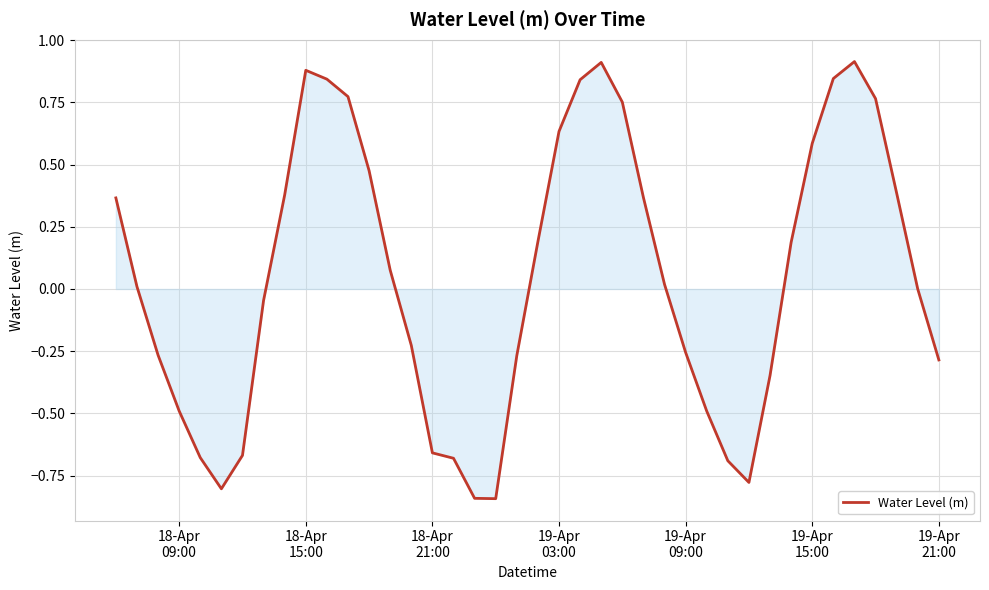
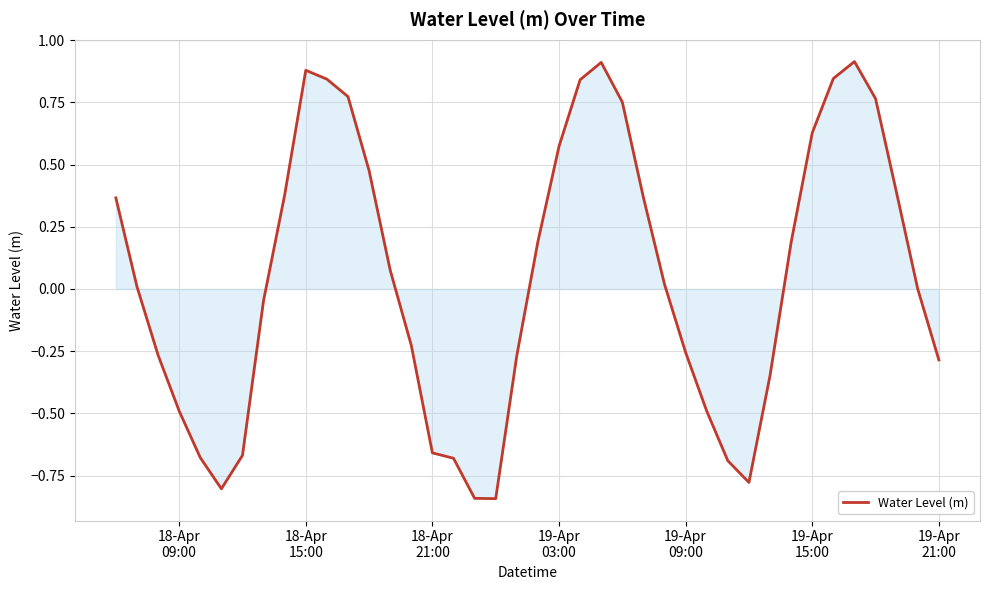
Water Level (m), 19-Apr 03:00: 0.63 -> 0.57
Water Level (m), 19-Apr 15:00: 0.58 -> 0.63
